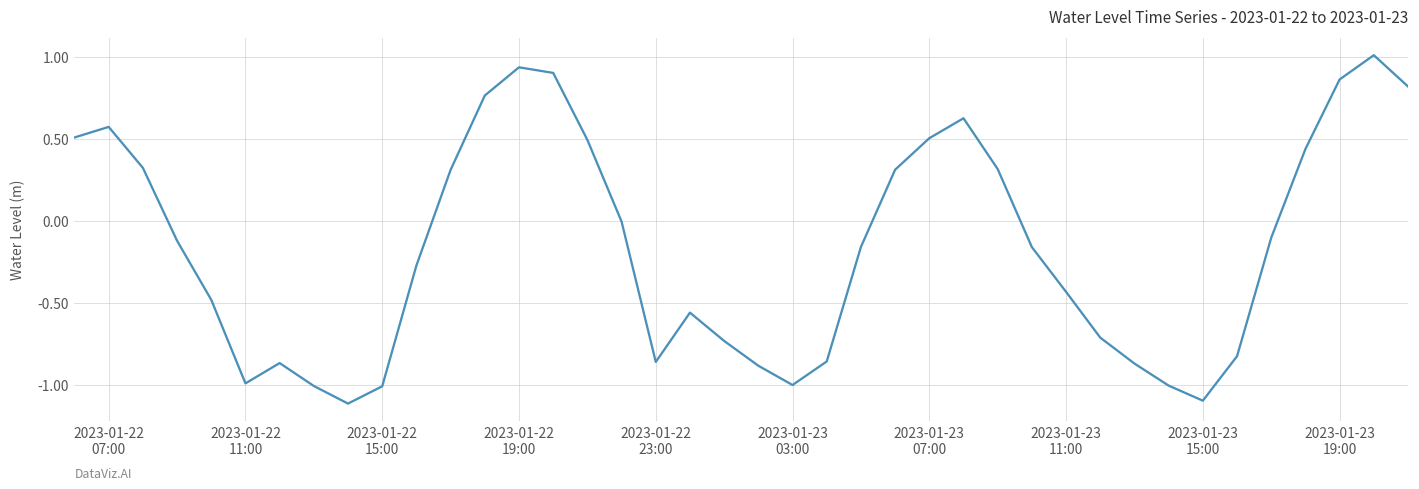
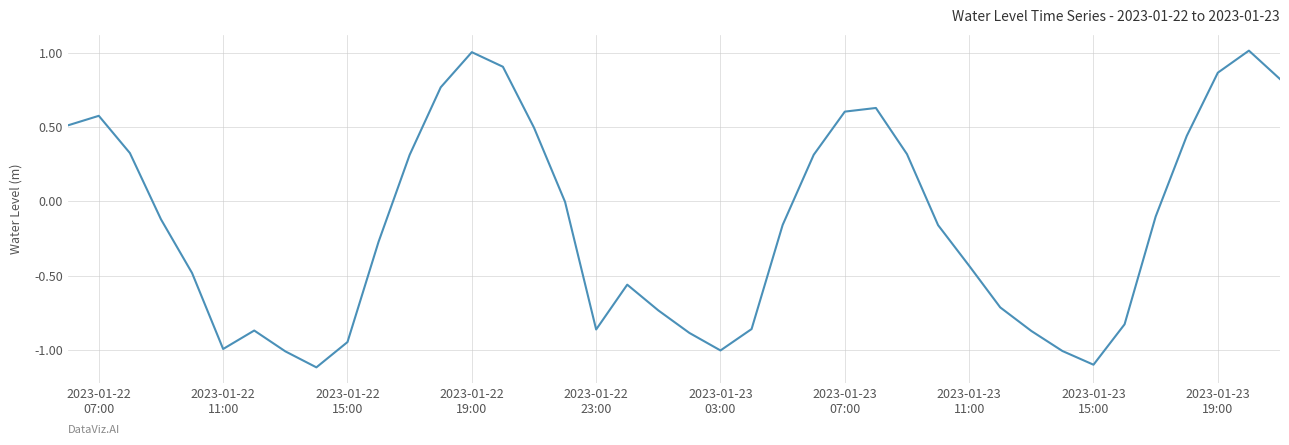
2023-01-22 15:00: -1.01 -> -0.95
2023-01-22 19:00: 0.94 -> 1.00
2023-01-23 07:00: 0.51 -> 0.60
